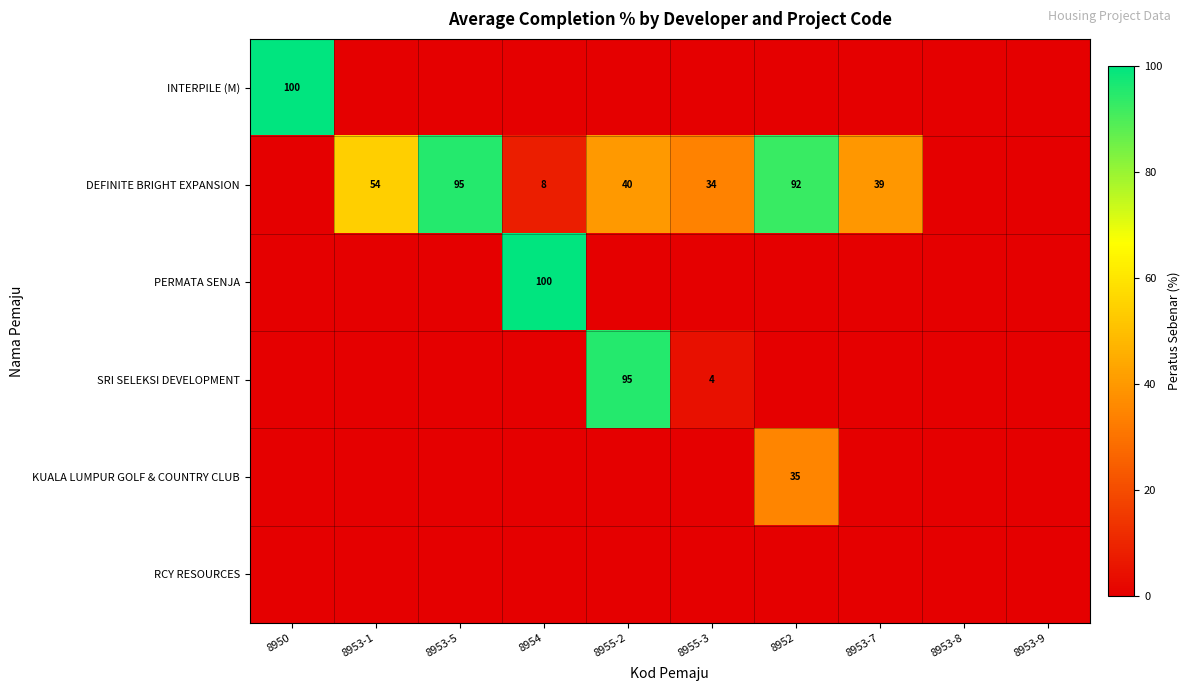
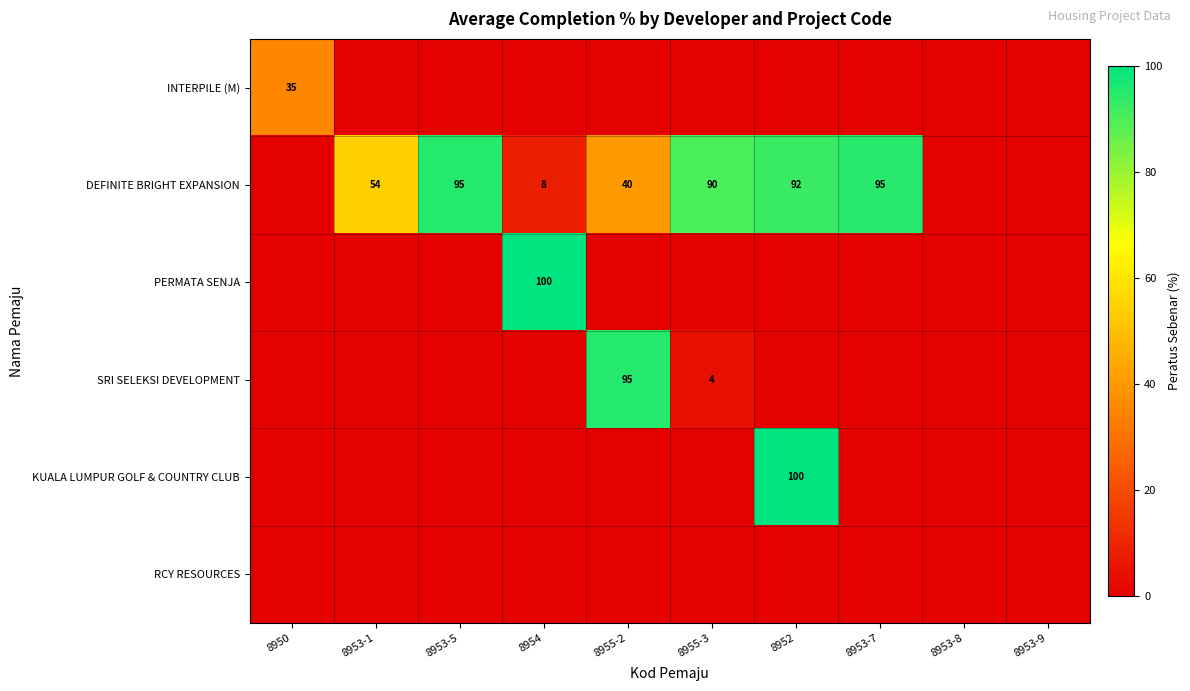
INTERPILE (M), 8950: 100 -> 35
DEFINITE BRIGHT EXPANSION, 8955-3: 34 -> 90
DEFINITE BRIGHT EXPANSION, 8953-7: 39 -> 95
KUALA LUMPUR GOLF & COUNTRY CLUB, 8952: 35 -> 100
